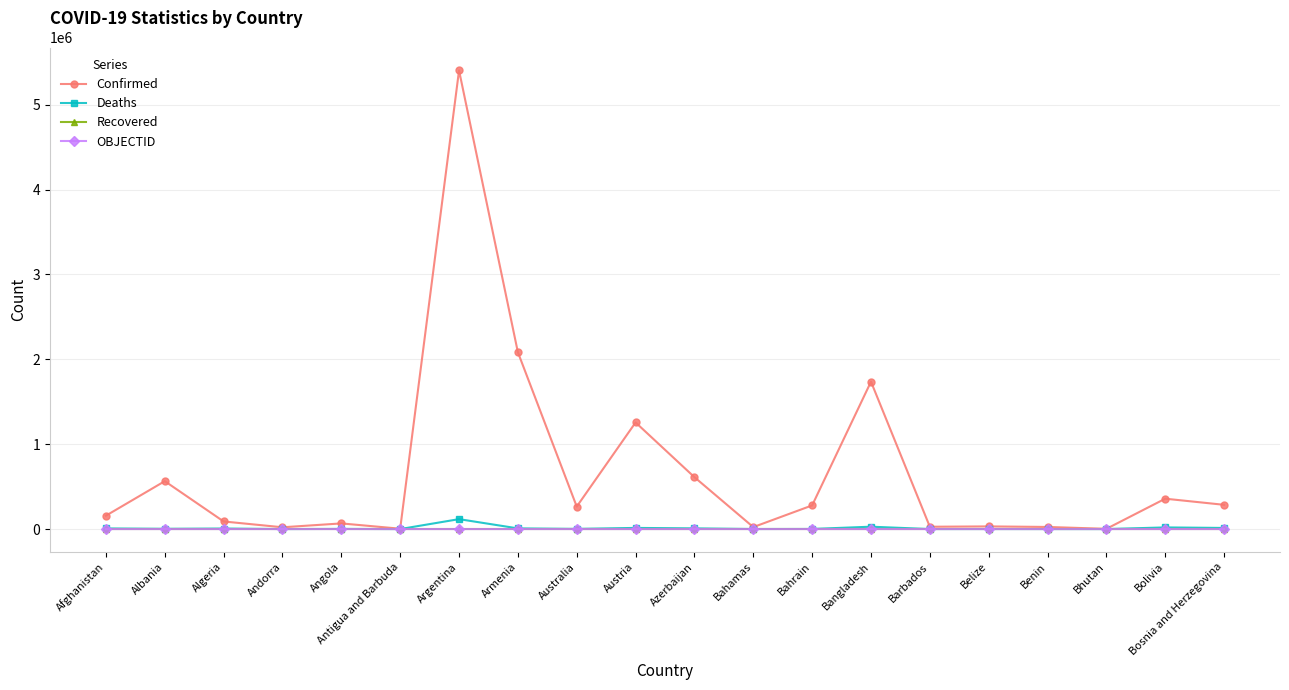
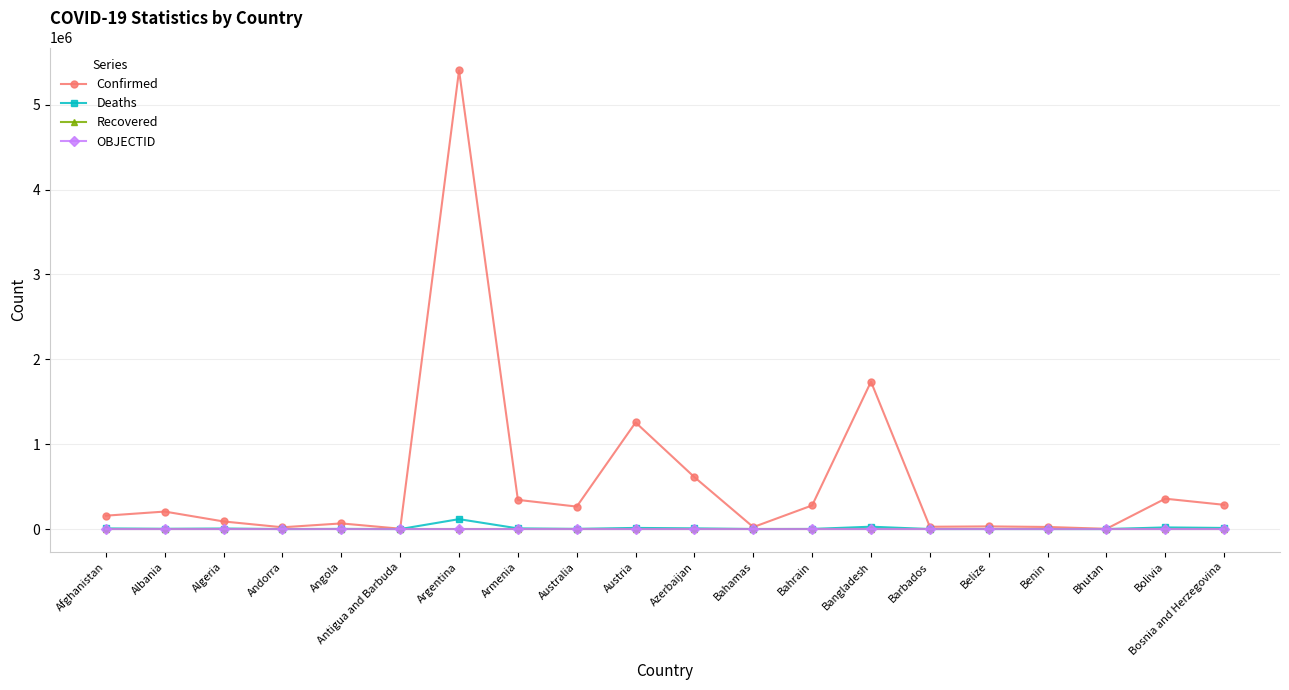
Confirmed, Albania: 600000 -> 200000
Confirmed, Armenia: 2100000 -> 300000
